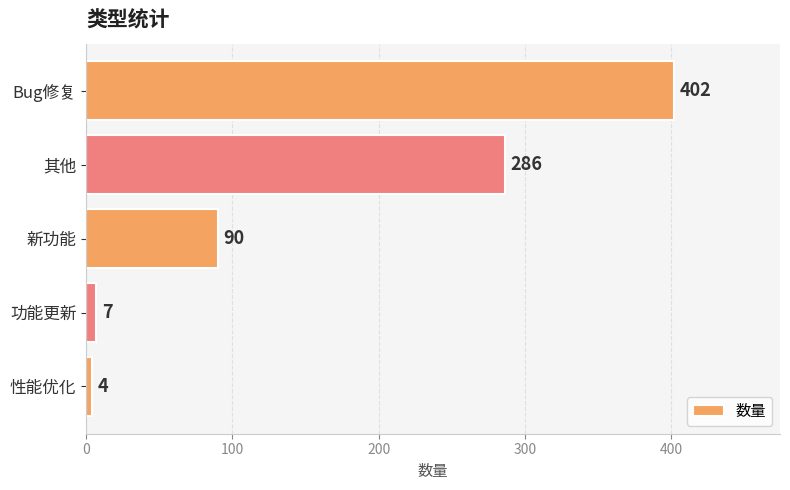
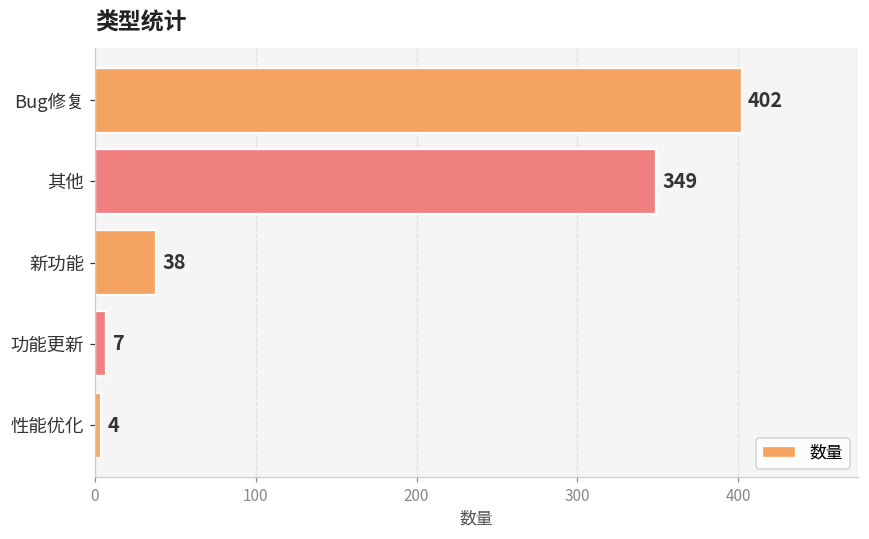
其他: 286 -> 349
新功能: 90 -> 38
